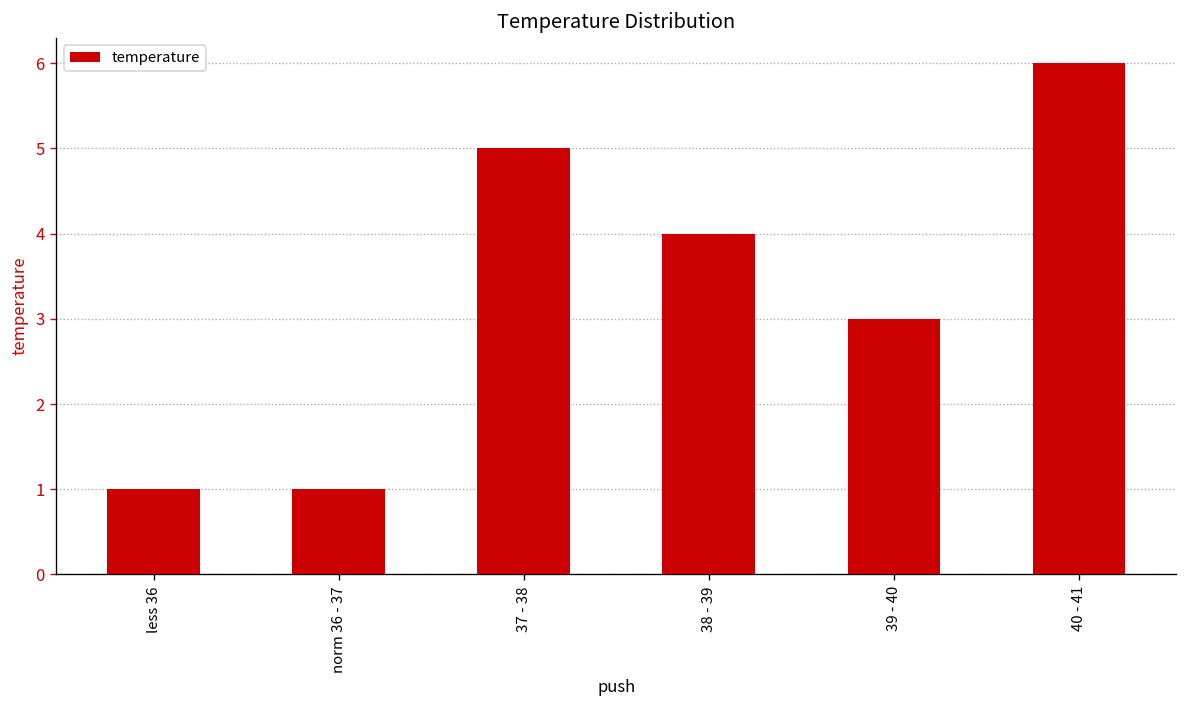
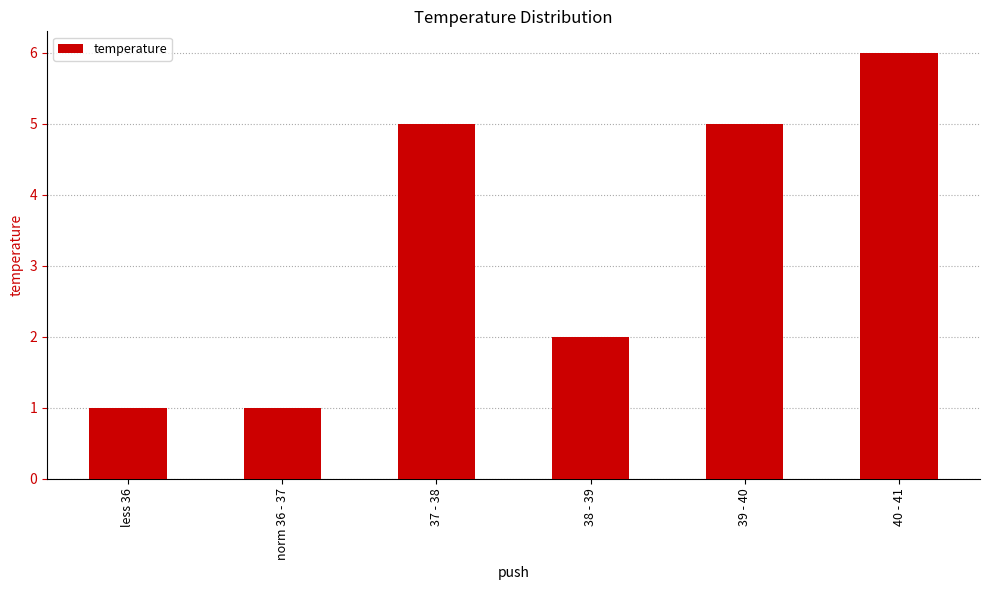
38 - 39: 4 -> 2
39 - 40: 3 -> 5
